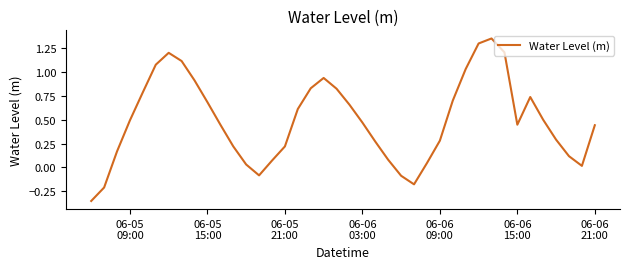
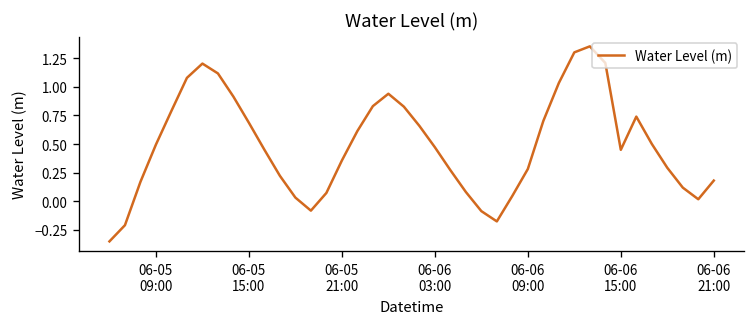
06-05 21:00: 0.2 -> 0.4
06-06 21:00: 0.4 -> 0.2
